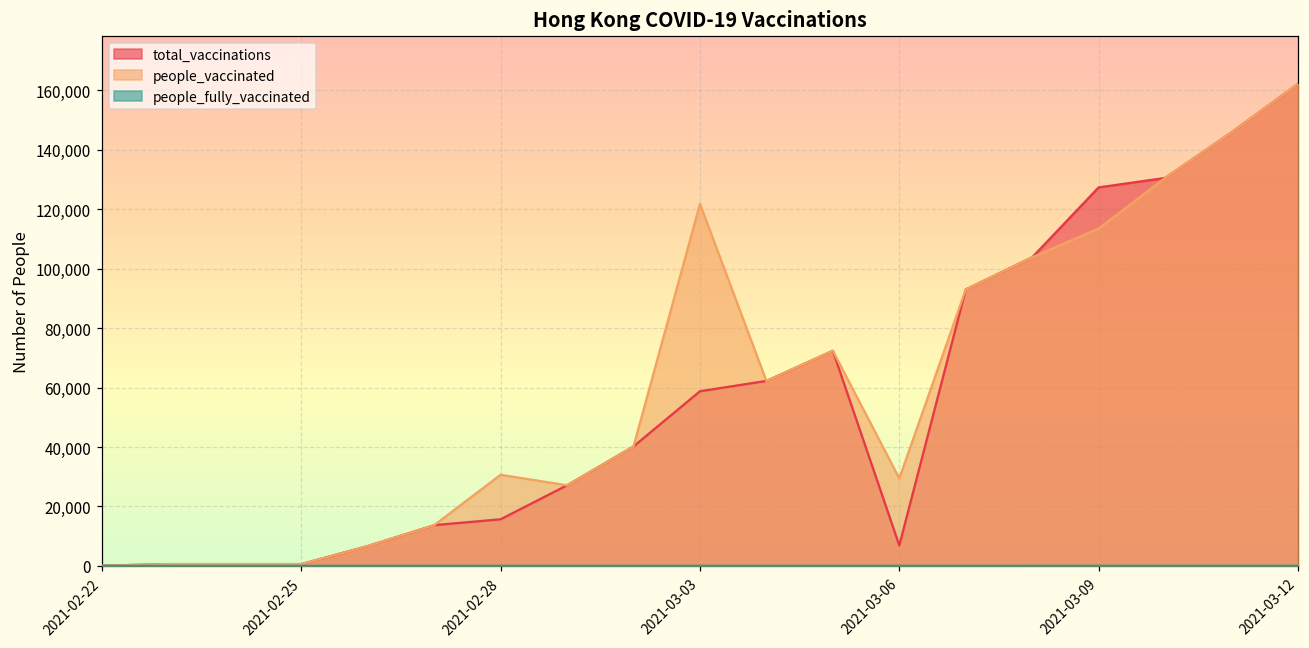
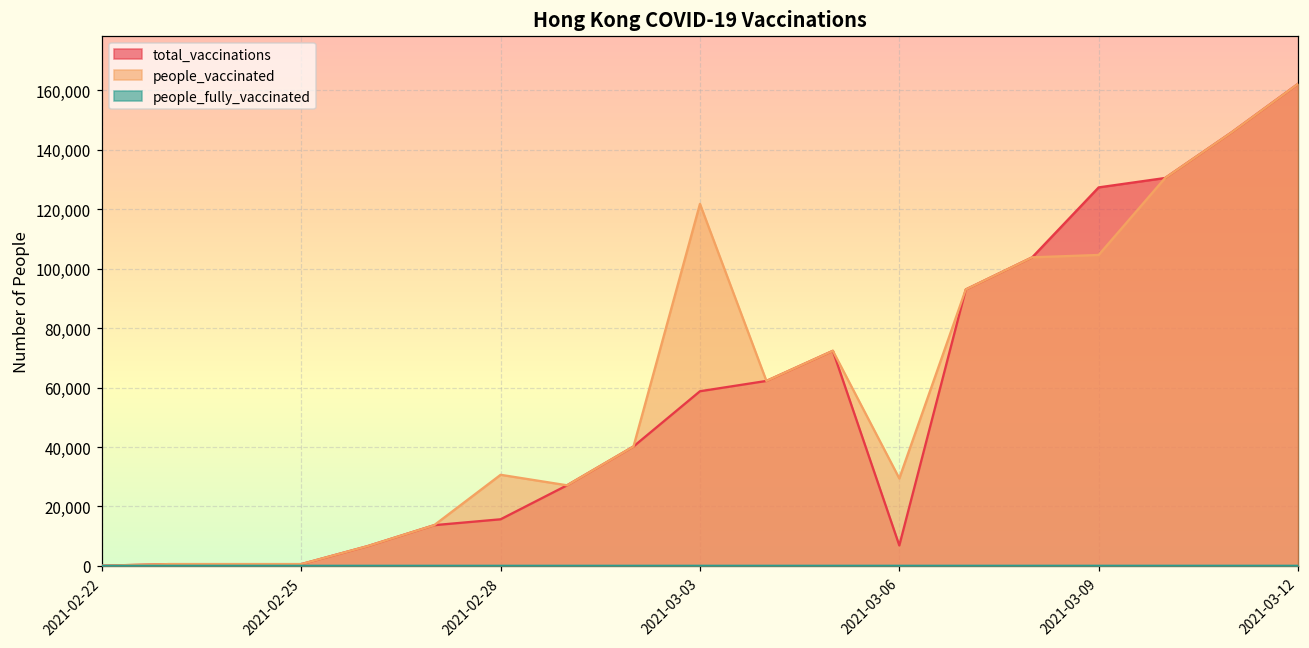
people_vaccinated, 2021-03-09: 114,000 -> 105,000
